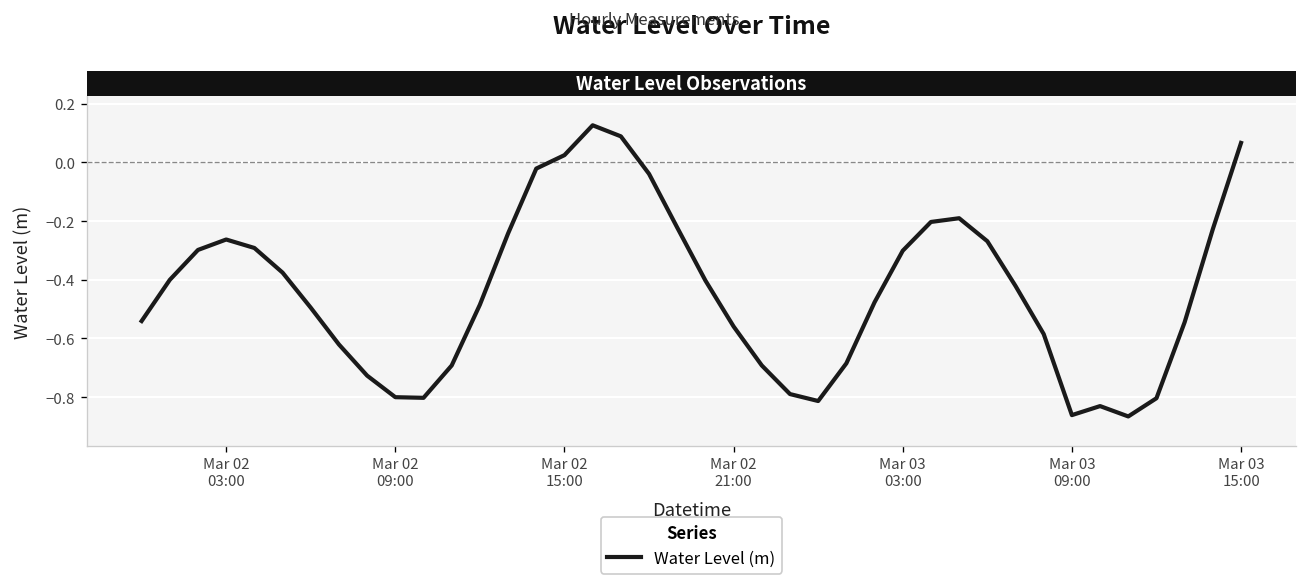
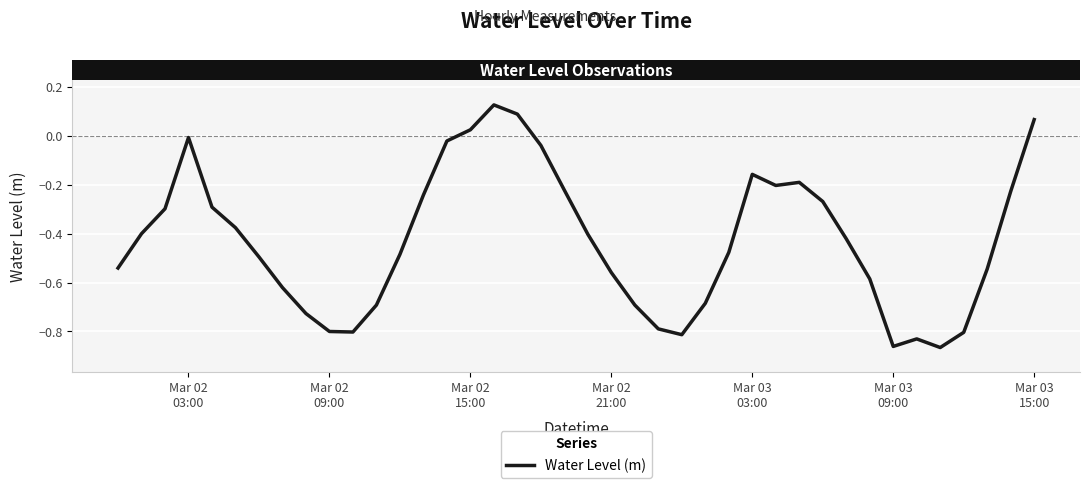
Mar 02 03:00: -0.26 -> -0.01
Mar 03 03:00: -0.30 -> -0.16
